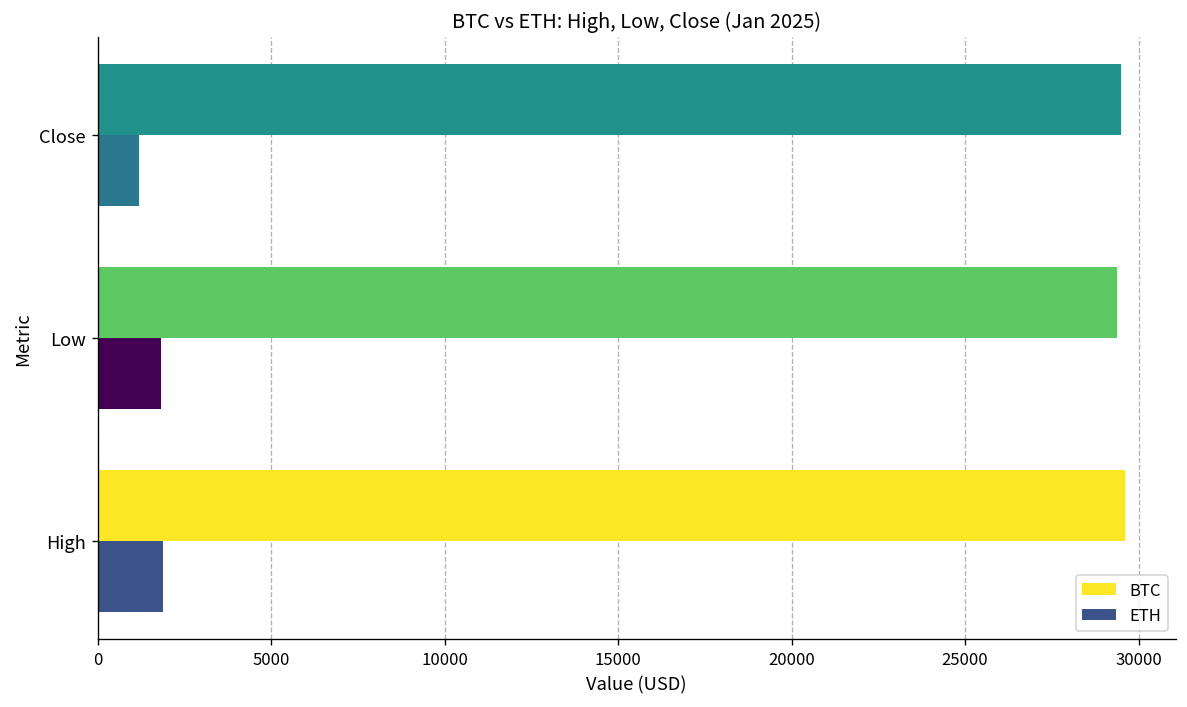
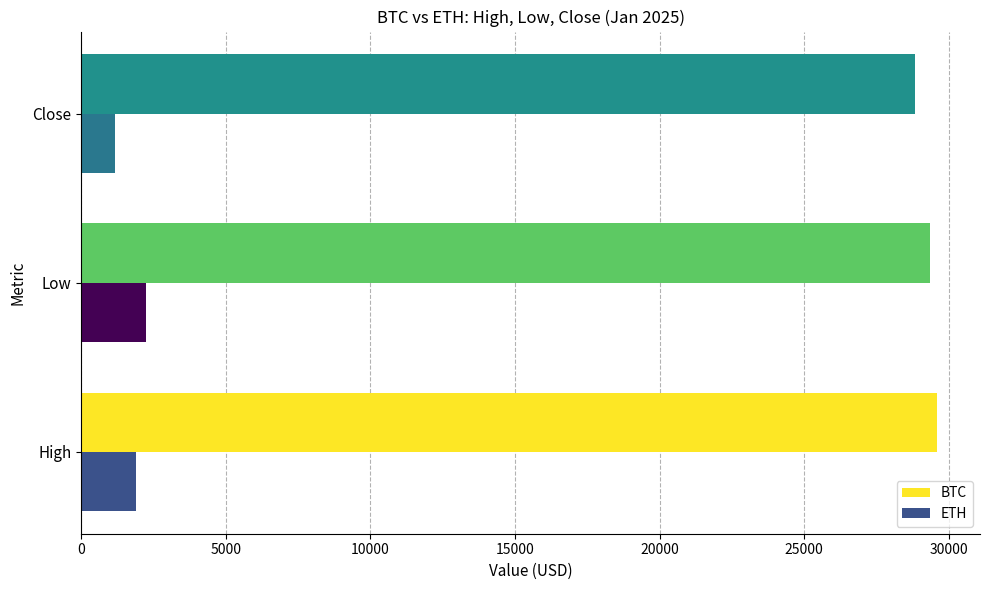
BTC, Close: 29500 -> 28800
ETH, Low: 1800 -> 2200
